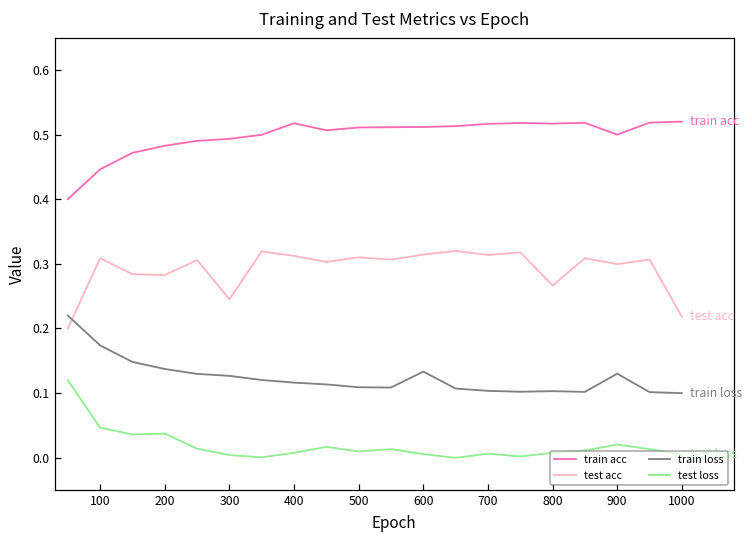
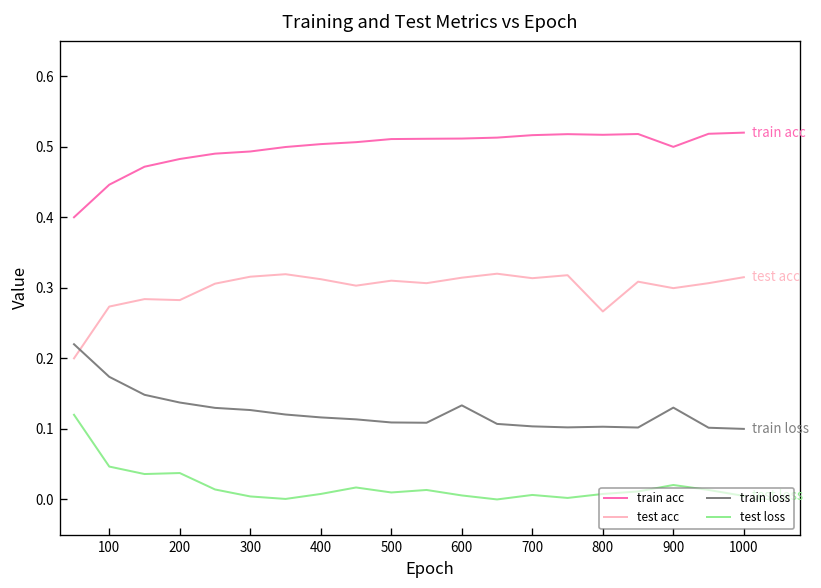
test acc, 100: 0.31 -> 0.27
test acc, 300: 0.25 -> 0.32
train acc, 400: 0.52 -> 0.50
test acc, 1000: 0.22 -> 0.32
